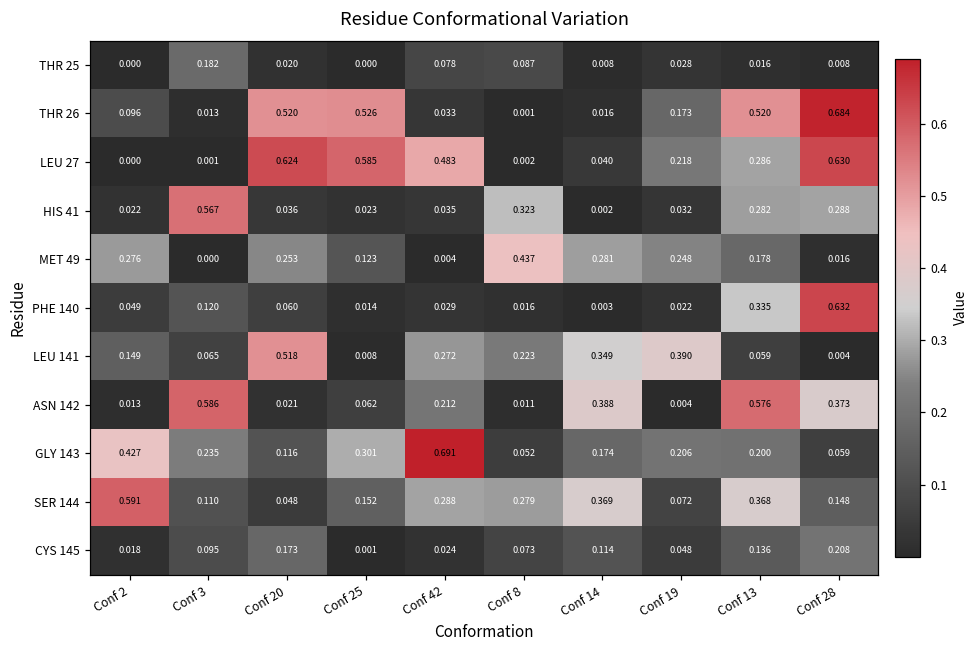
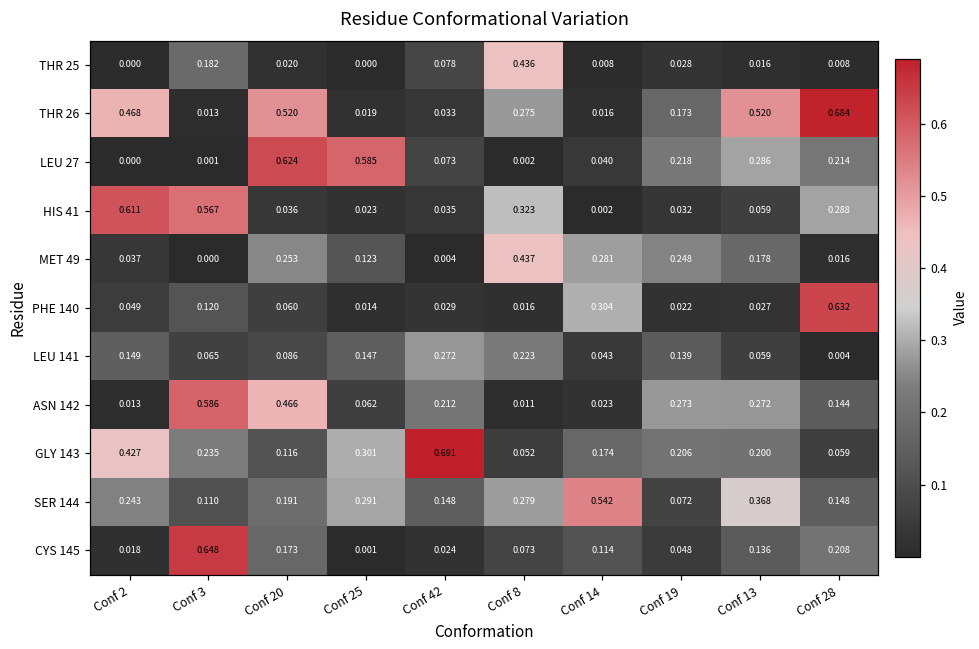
THR 25, Conf 8: 0.087 -> 0.436
THR 26, Conf 2: 0.096 -> 0.468
THR 26, Conf 25: 0.526 -> 0.019
THR 26, Conf 8: 0.001 -> 0.275
LEU 27, Conf 42: 0.483 -> 0.073
LEU 27, Conf 28: 0.630 -> 0.214
HIS 41, Conf 2: 0.022 -> 0.611
HIS 41, Conf 13: 0.282 -> 0.059
MET 49, Conf 2: 0.276 -> 0.037
PHE 140, Conf 14: 0.003 -> 0.304
PHE 140, Conf 13: 0.335 -> 0.027
LEU 141, Conf 20: 0.518 -> 0.086
LEU 141, Conf 25: 0.008 -> 0.147
LEU 141, Conf 14: 0.349 -> 0.043
LEU 141, Conf 19: 0.390 -> 0.139
ASN 142, Conf 20: 0.021 -> 0.466
ASN 142, Conf 14: 0.388 -> 0.023
ASN 142, Conf 19: 0.004 -> 0.273
ASN 142, Conf 13: 0.576 -> 0.272
ASN 142, Conf 28: 0.373 -> 0.144
SER 144, Conf 2: 0.591 -> 0.243
SER 144, Conf 20: 0.048 -> 0.191
SER 144, Conf 25: 0.152 -> 0.291
SER 144, Conf 42: 0.288 -> 0.148
SER 144, Conf 14: 0.369 -> 0.542
CYS 145, Conf 3: 0.095 -> 0.648
